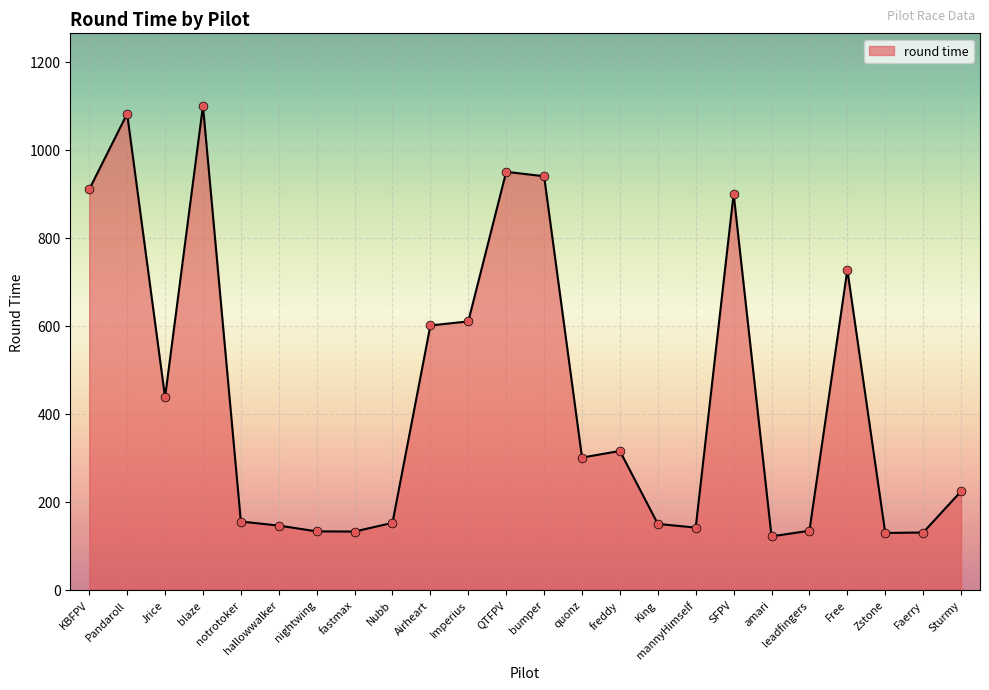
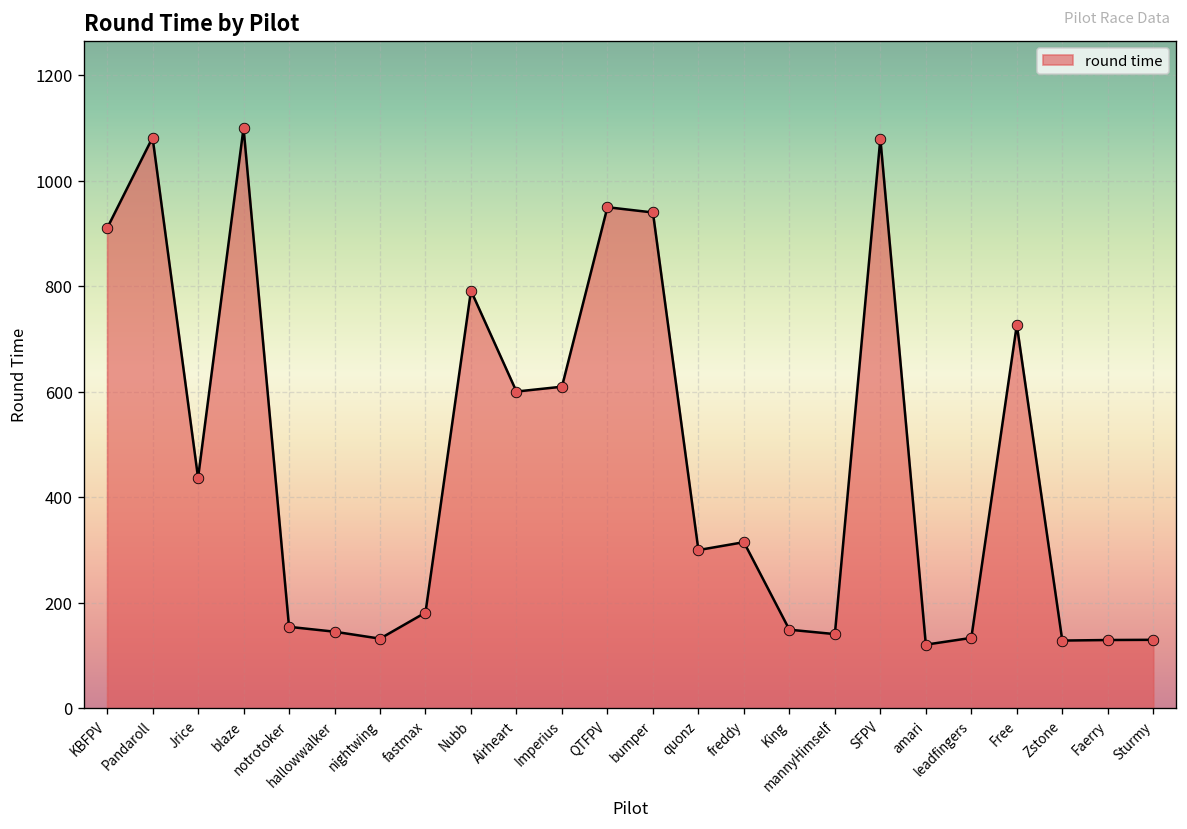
fastmax: 130 -> 180
Nubb: 150 -> 790
SFPV: 900 -> 1080
Sturmy: 220 -> 130
